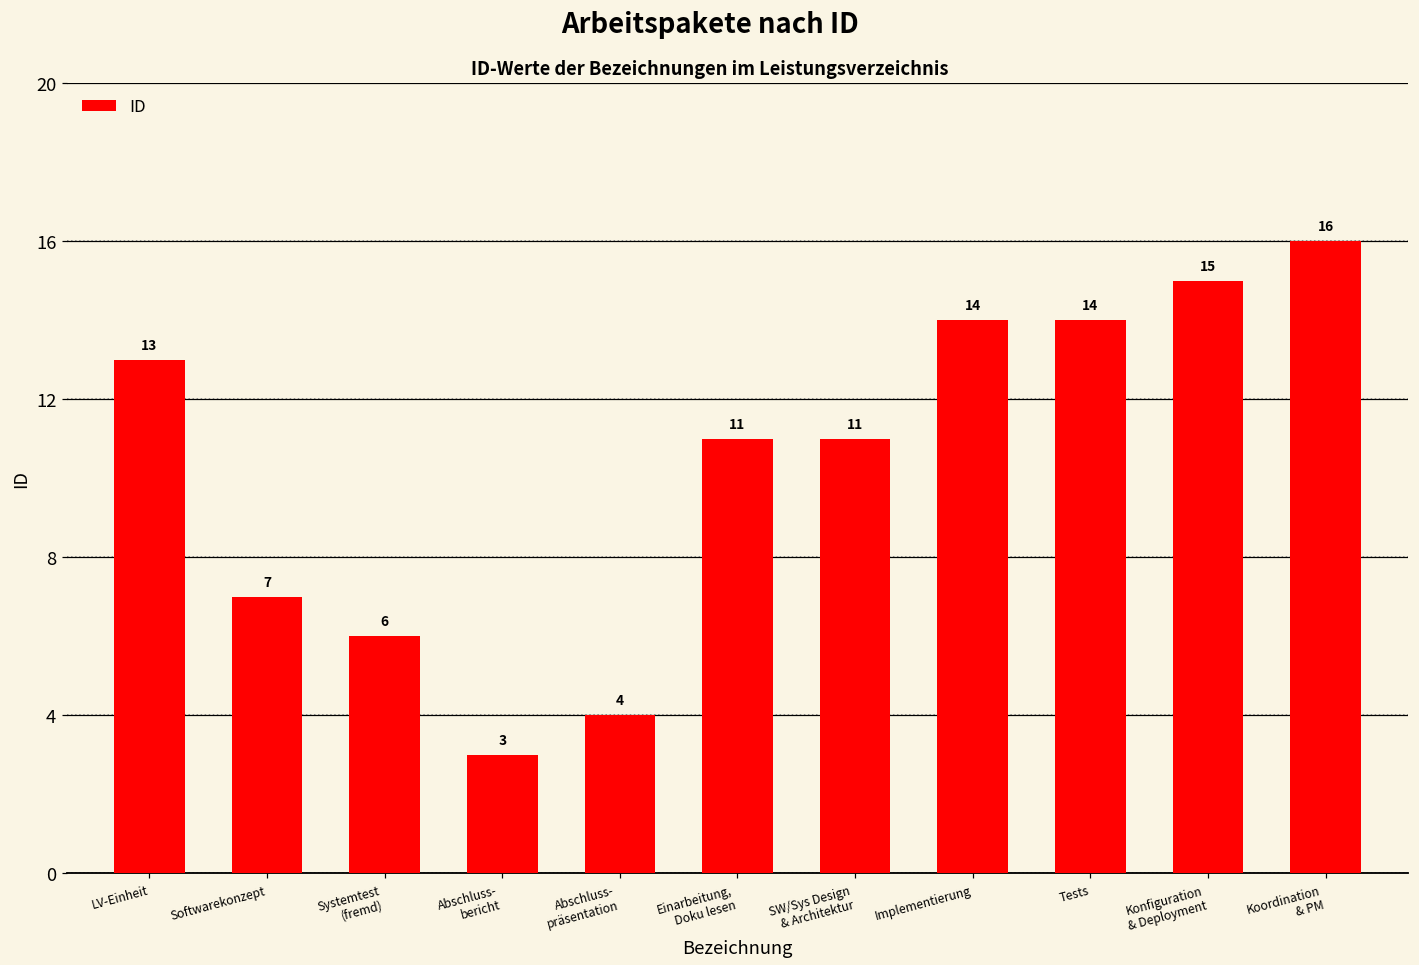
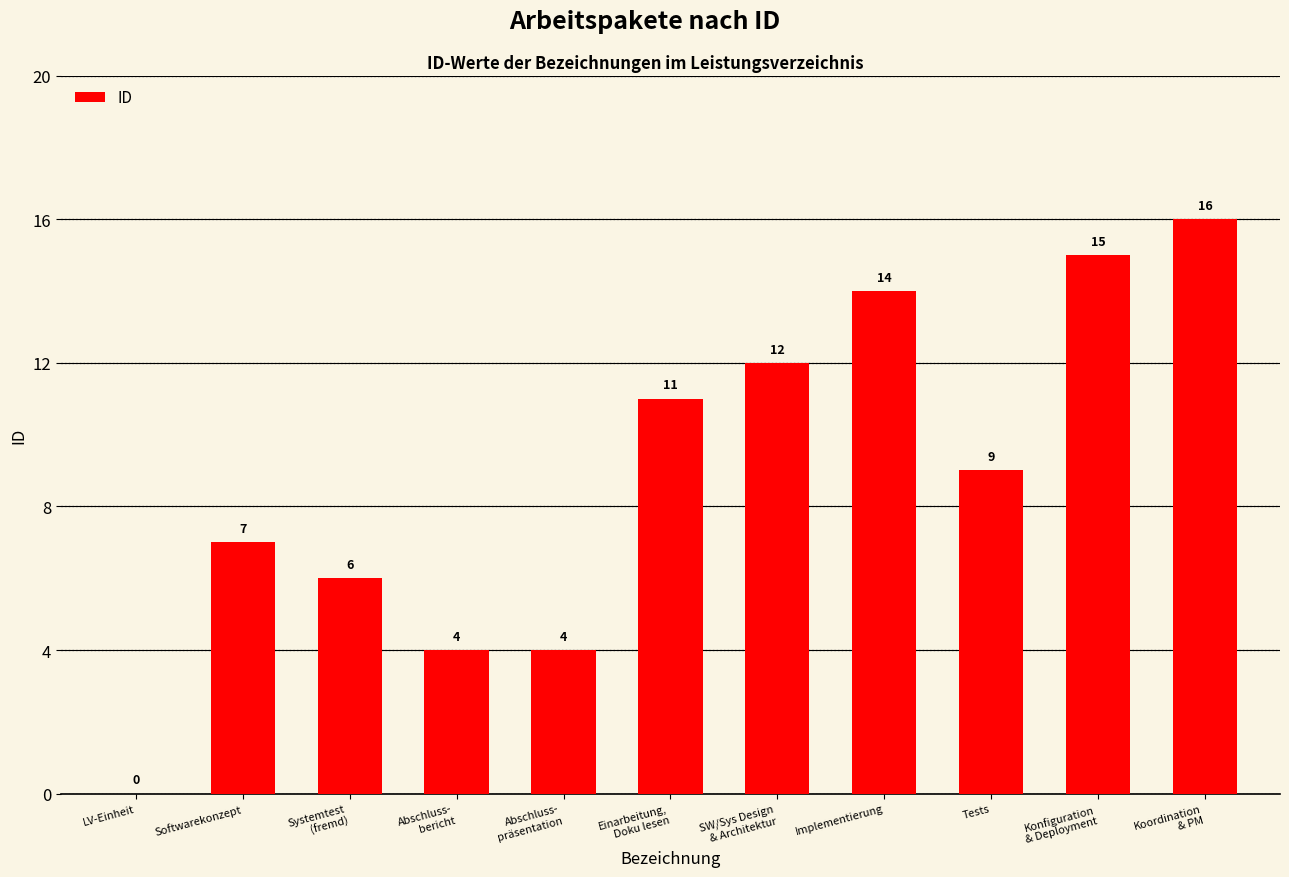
LV-Einheit: 13 -> 0
Abschluss- bericht: 3 -> 4
SW/Sys Design & Architektur: 11 -> 12
Tests: 14 -> 9
